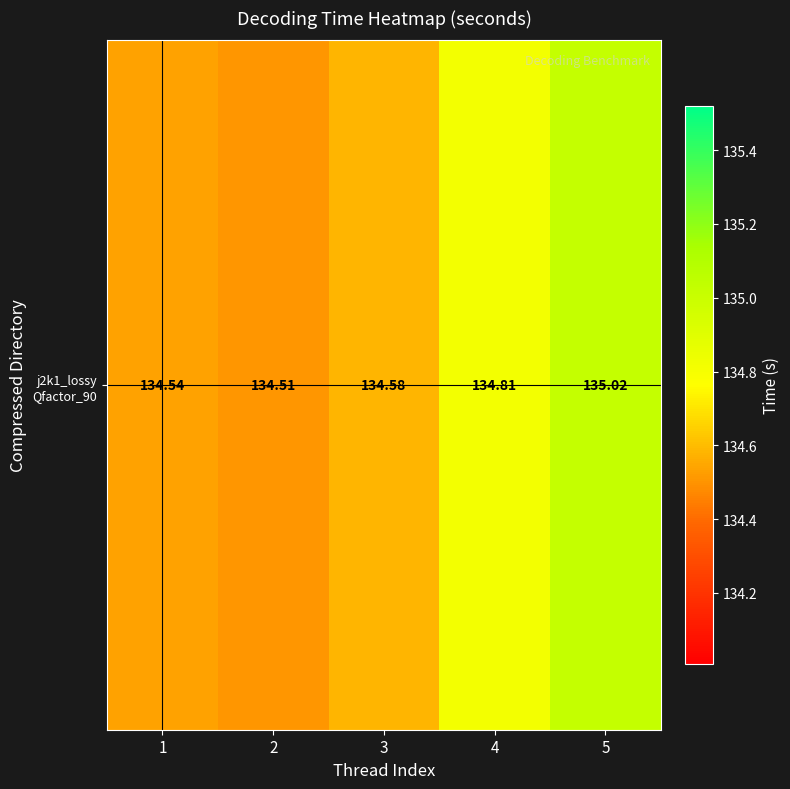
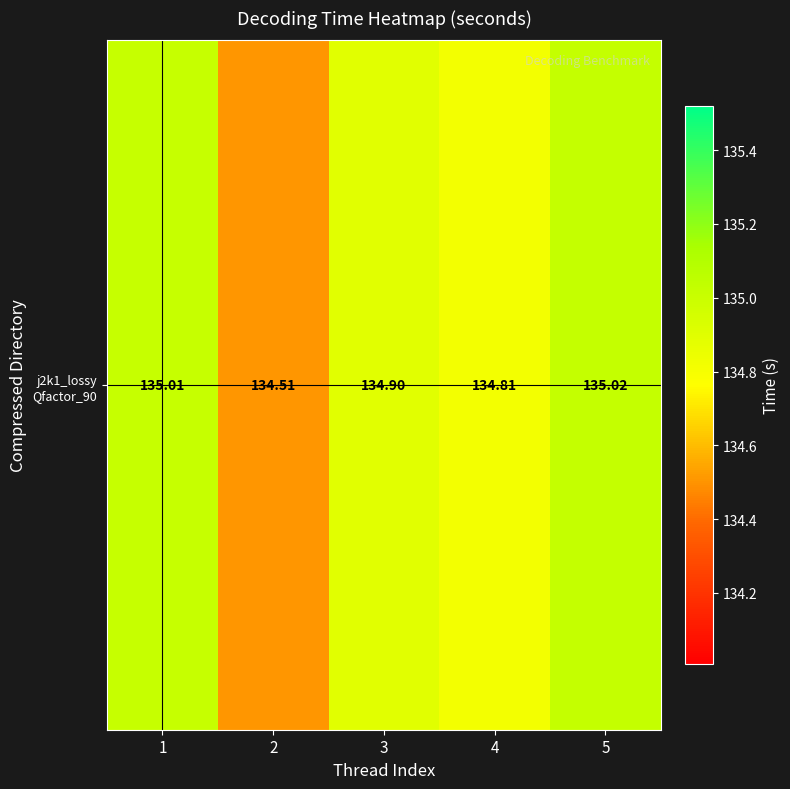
j2k1_lossy Qfactor_90, 1: 134.54 -> 135.01
j2k1_lossy Qfactor_90, 3: 134.58 -> 134.90
